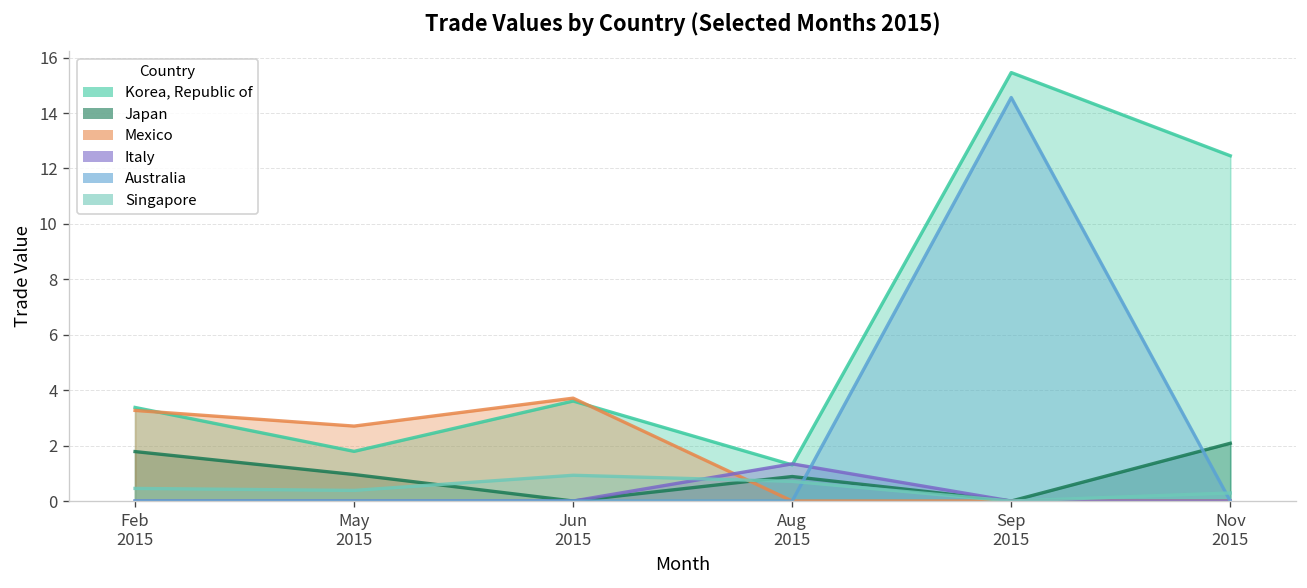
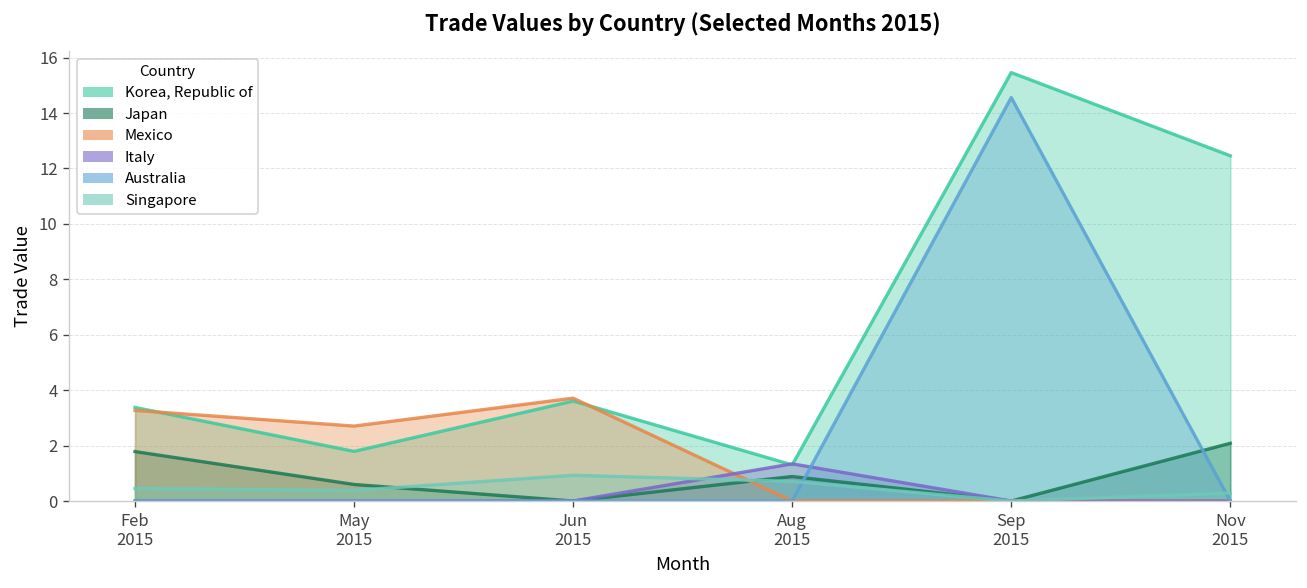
Japan, May 2015: 1.0 -> 0.6
